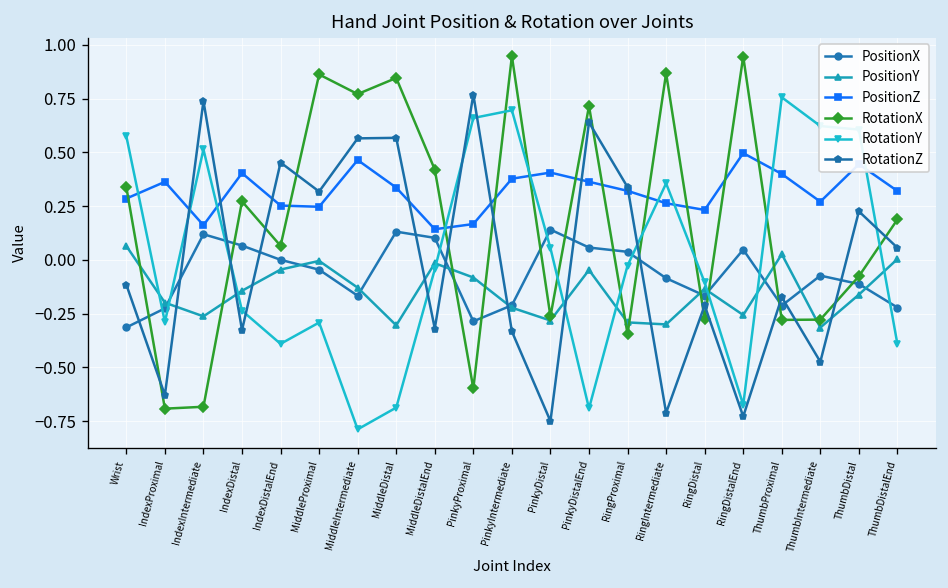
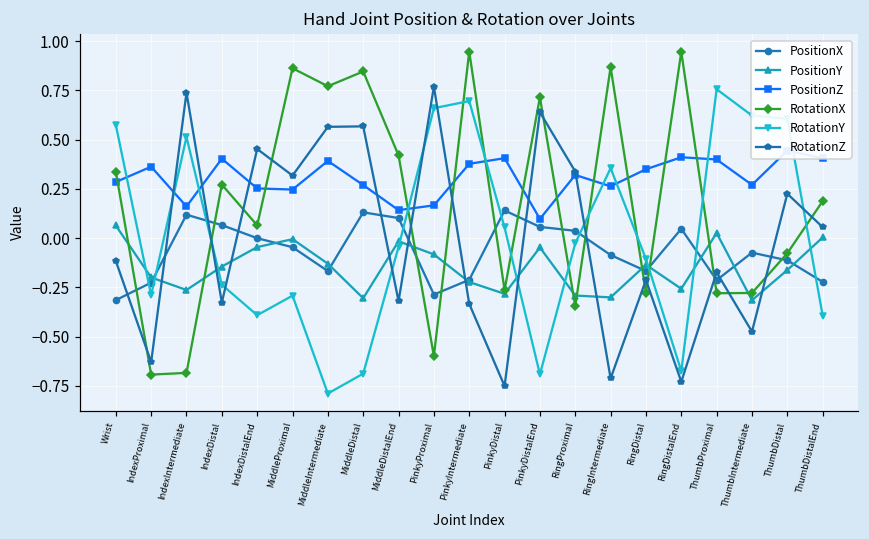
PositionZ, MiddleIntermediate: 0.46 -> 0.39
PositionZ, MiddleDistal: 0.34 -> 0.27
PositionZ, PinkyDistalEnd: 0.36 -> 0.10
PositionZ, RingDistal: 0.23 -> 0.35
PositionZ, RingDistalEnd: 0.50 -> 0.41
PositionZ, ThumbDistalEnd: 0.32 -> 0.41
